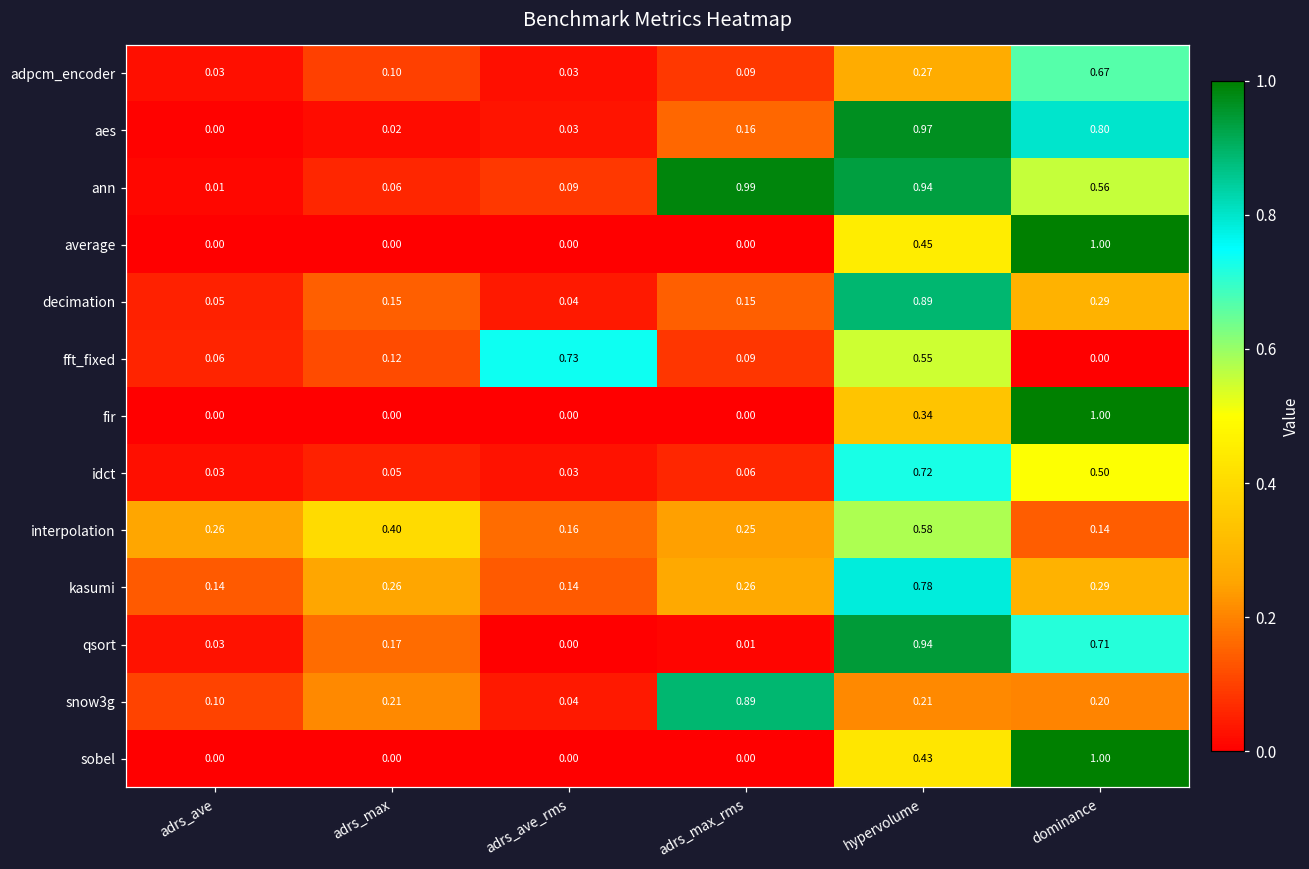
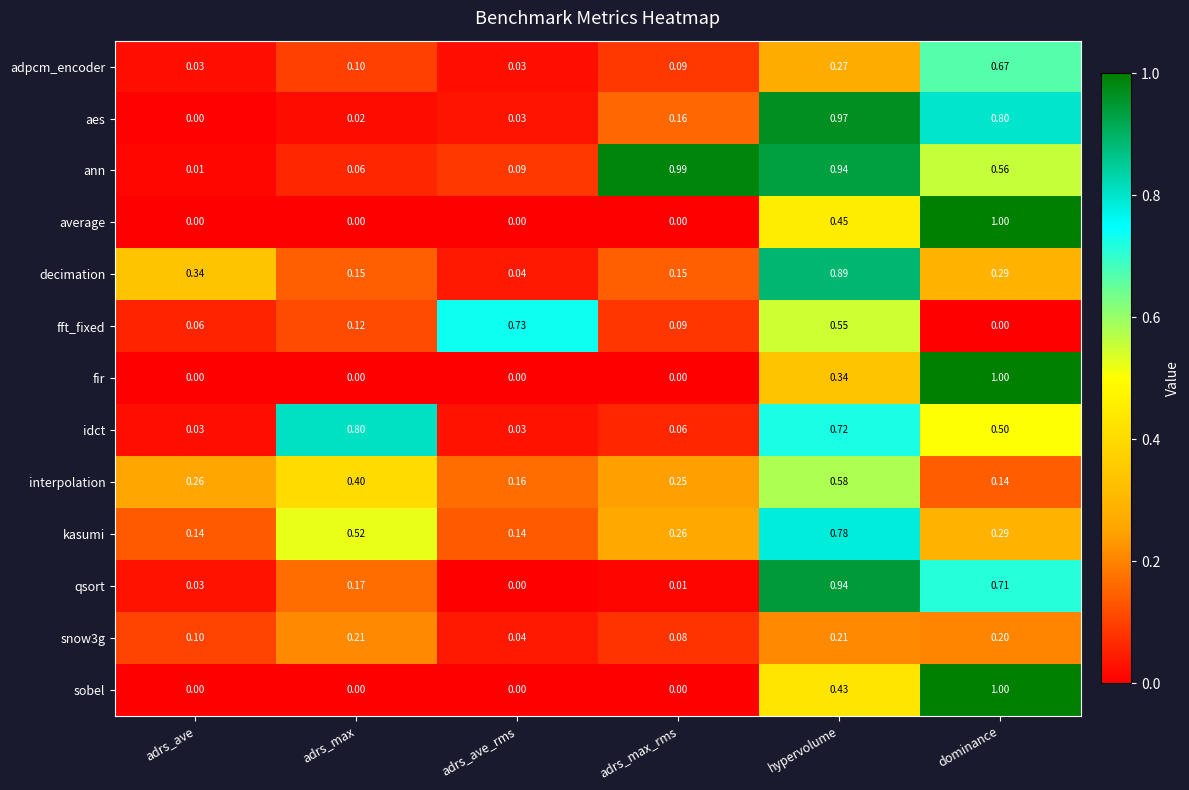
decimation, adrs_ave: 0.05 -> 0.34
idct, adrs_max: 0.05 -> 0.80
kasumi, adrs_max: 0.26 -> 0.52
snow3g, adrs_max_rms: 0.89 -> 0.08
